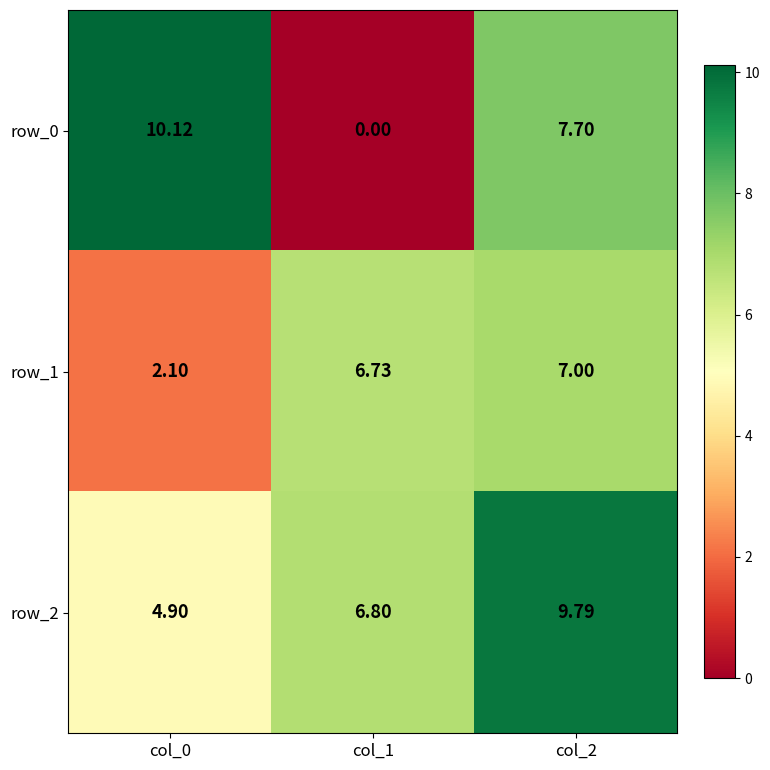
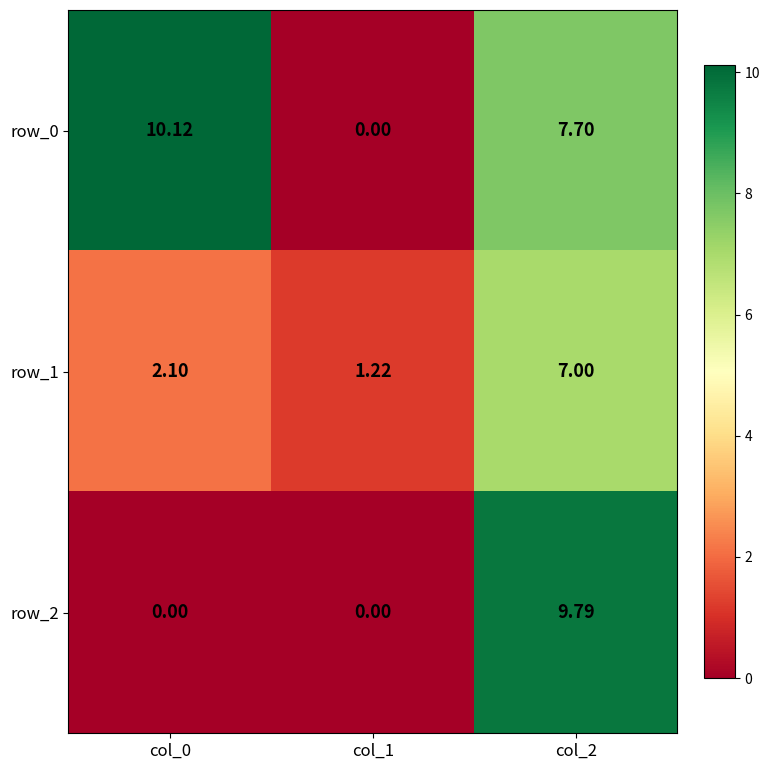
row_1, col_1: 6.73 -> 1.22
row_2, col_0: 4.90 -> 0.00
row_2, col_1: 6.80 -> 0.00
